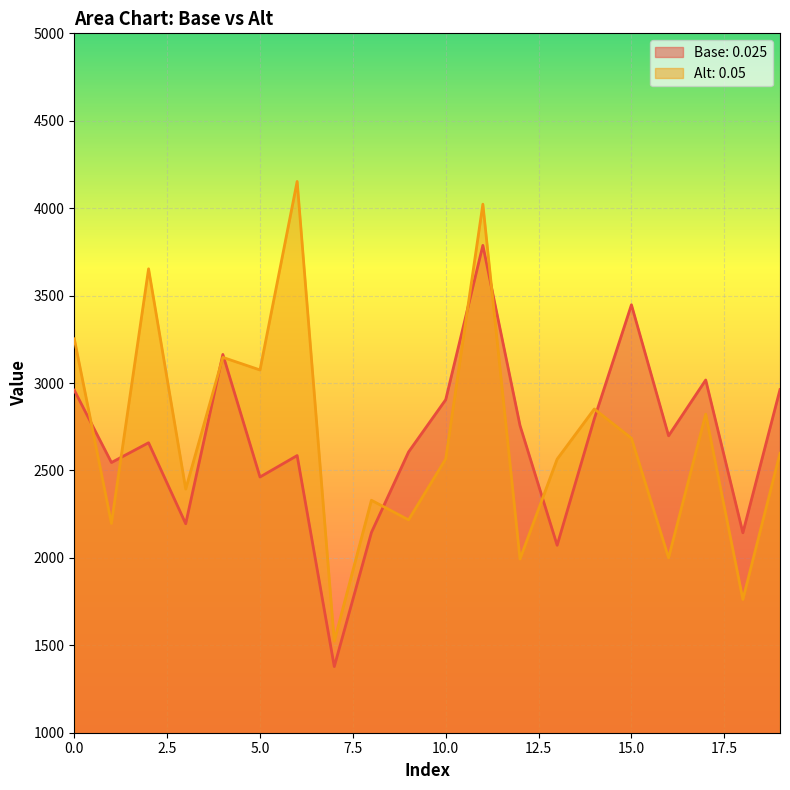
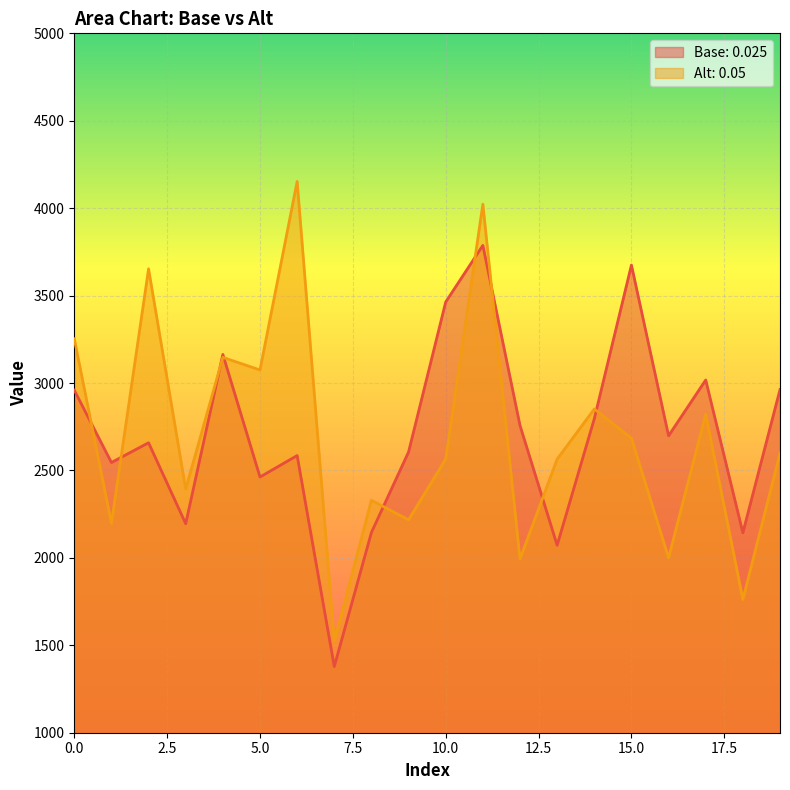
Base: 0.025, 10.0: 2900 -> 3460
Base: 0.025, 15.0: 3450 -> 3670
